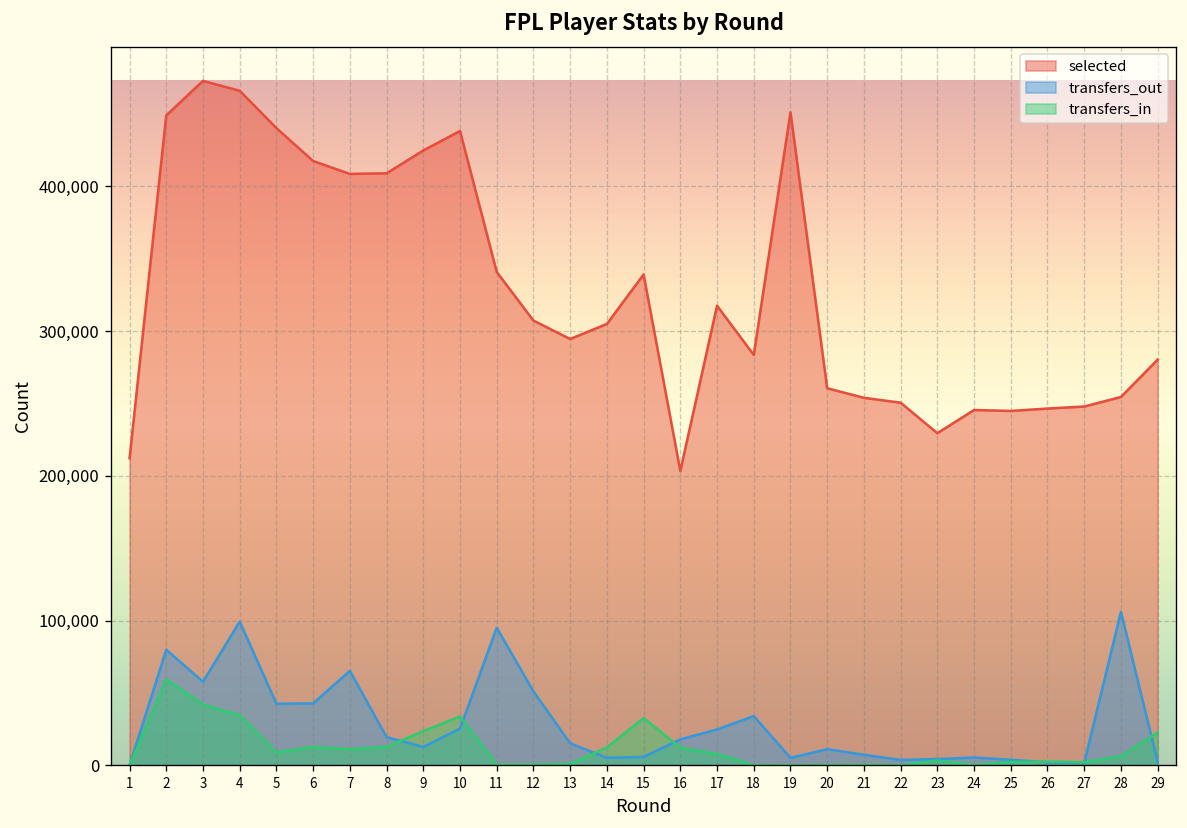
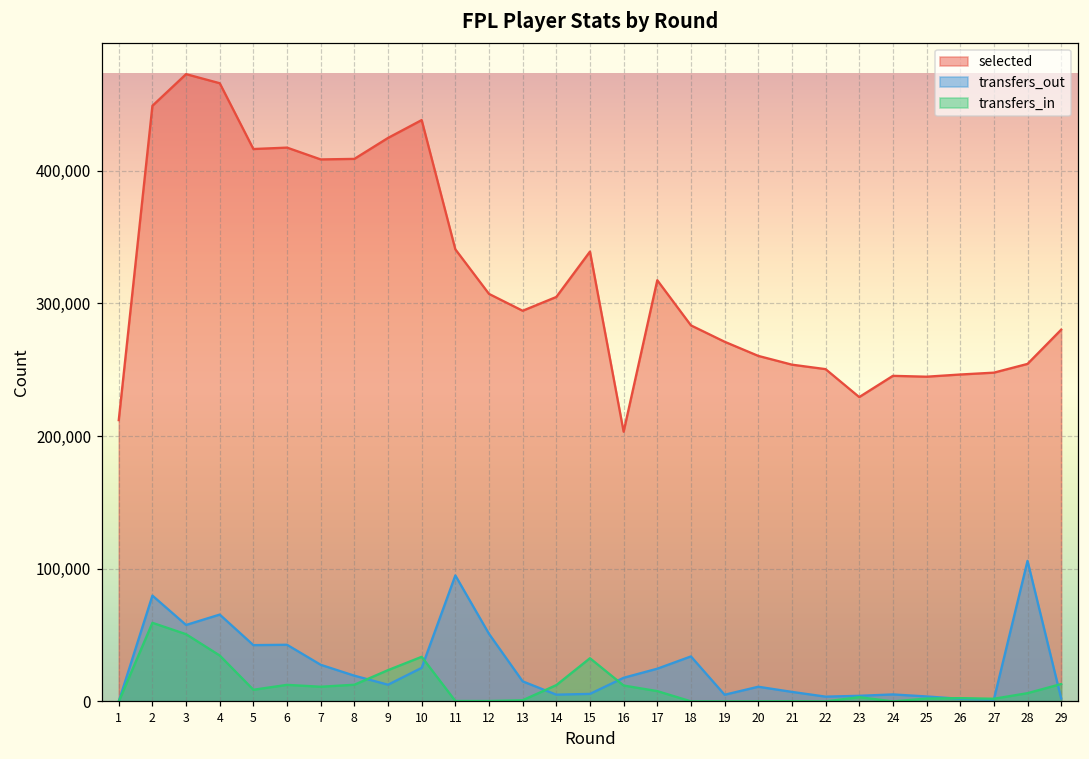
transfers_in, 3: 42,000 -> 51,000
transfers_out, 4: 99,000 -> 66,000
selected, 5: 440,000 -> 416,000
transfers_out, 7: 65,000 -> 28,000
selected, 19: 451,000 -> 271,000
transfers_in, 29: 23,000 -> 13,000
